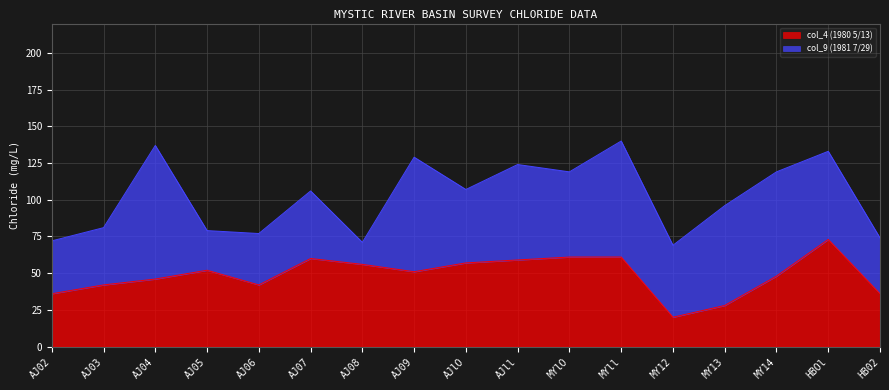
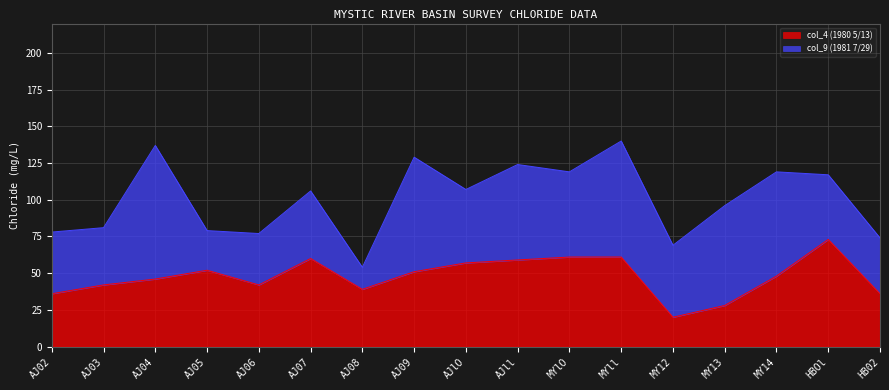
col_9 (1981 7/29), AJ02: 36 -> 42
col_4 (1980 5/13), AJ08: 56 -> 39
col_9 (1981 7/29), HBOl: 60 -> 44
